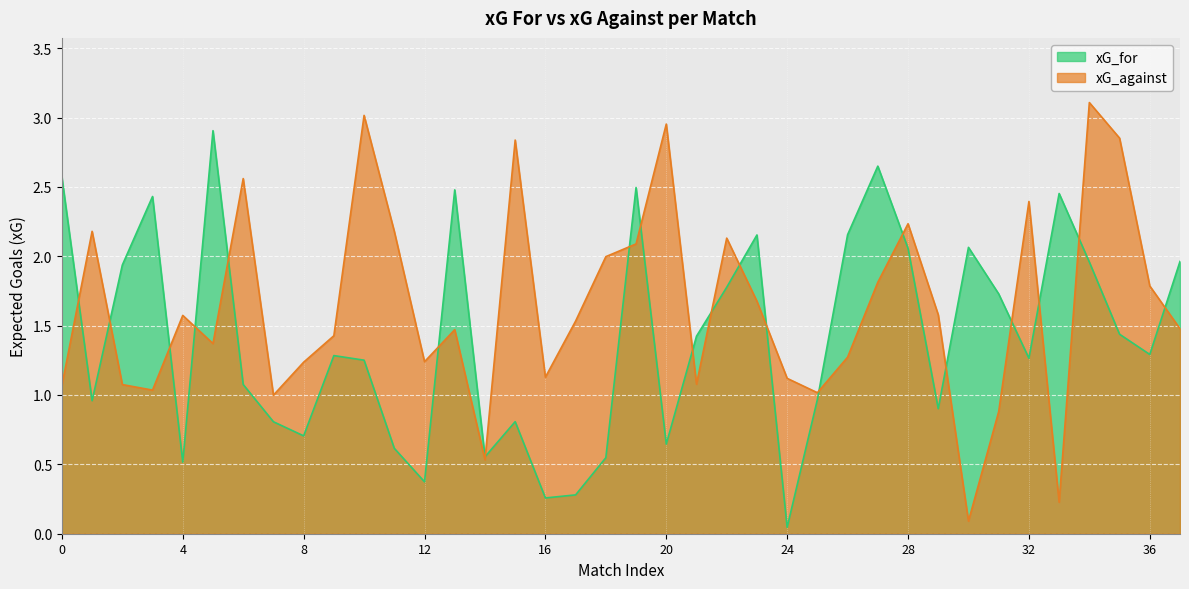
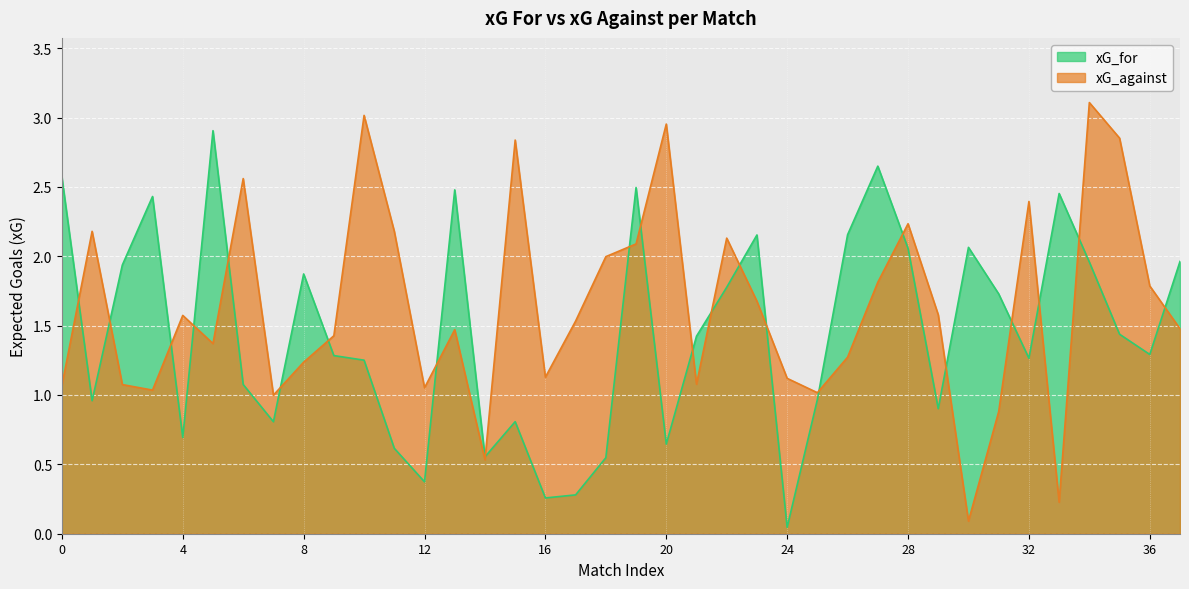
xG_for, 4: 0.52 -> 0.69
xG_for, 8: 0.71 -> 1.87
xG_against, 12: 1.24 -> 1.05
